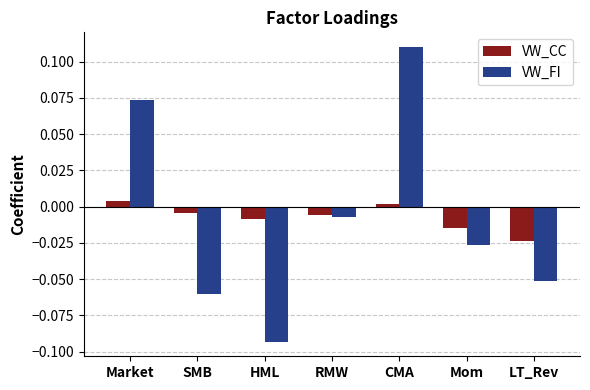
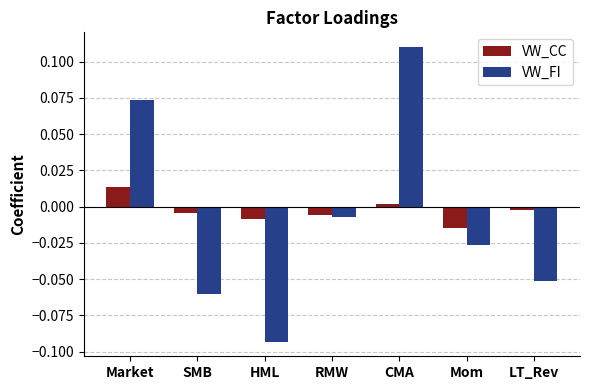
VW_CC, Market: 0.004 -> 0.014
VW_CC, LT_Rev: -0.024 -> -0.002
